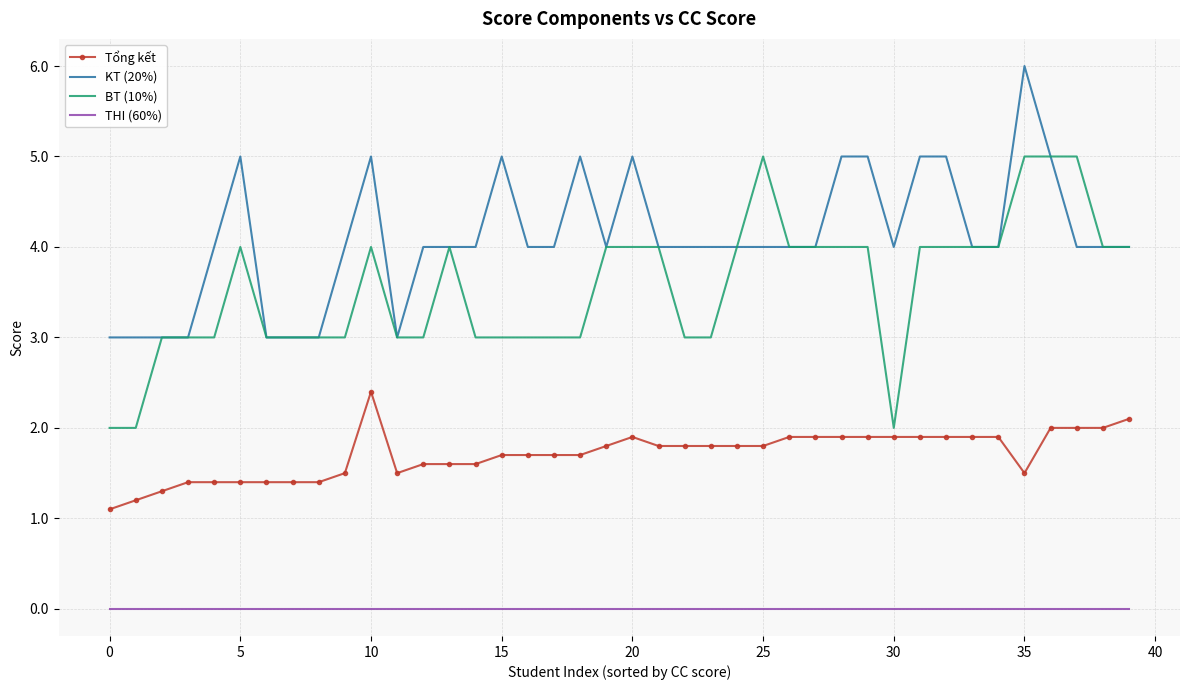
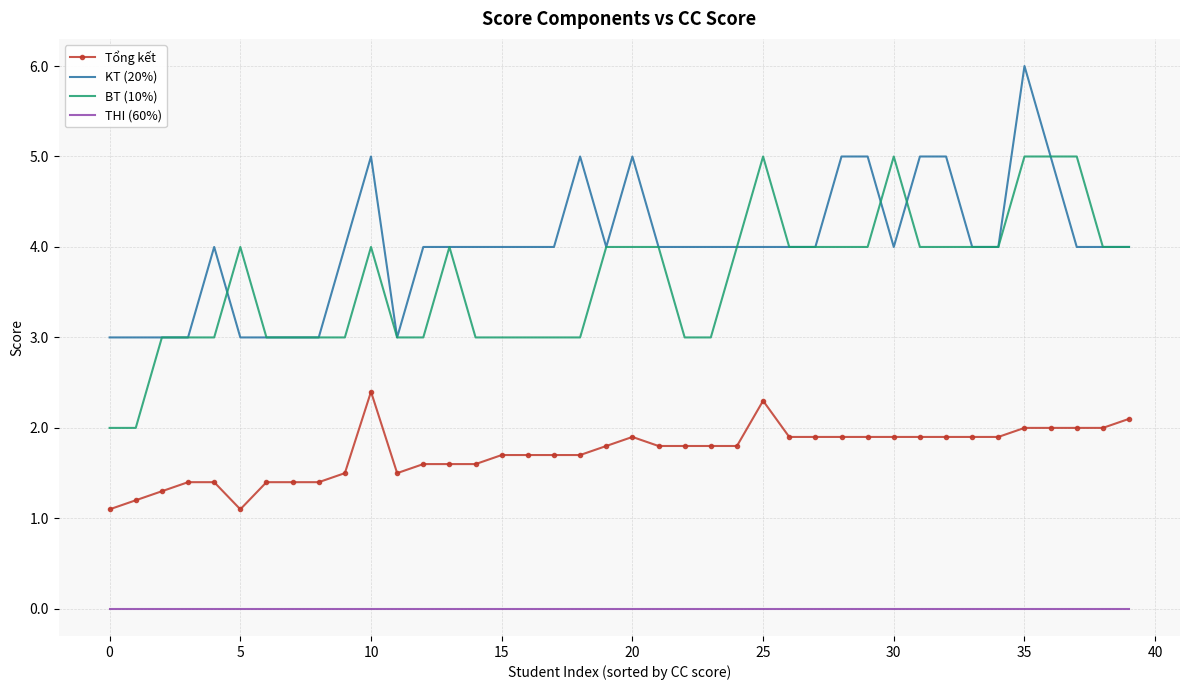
Tổng kết, 5: 1.4 -> 1.1
KT (20%), 5: 5 -> 3
KT (20%), 15: 5 -> 4
Tổng kết, 25: 1.8 -> 2.3
BT (10%), 30: 2 -> 5
Tổng kết, 35: 1.5 -> 2.0
